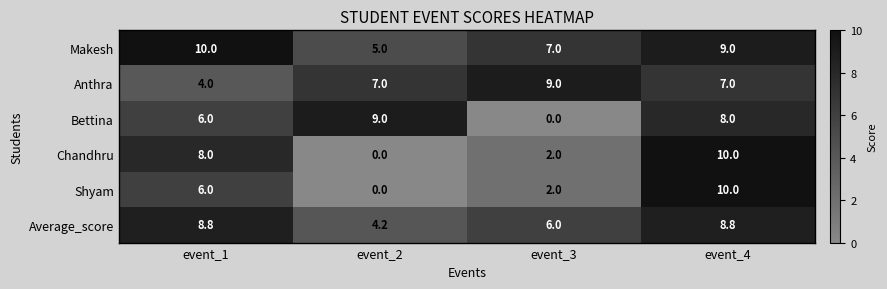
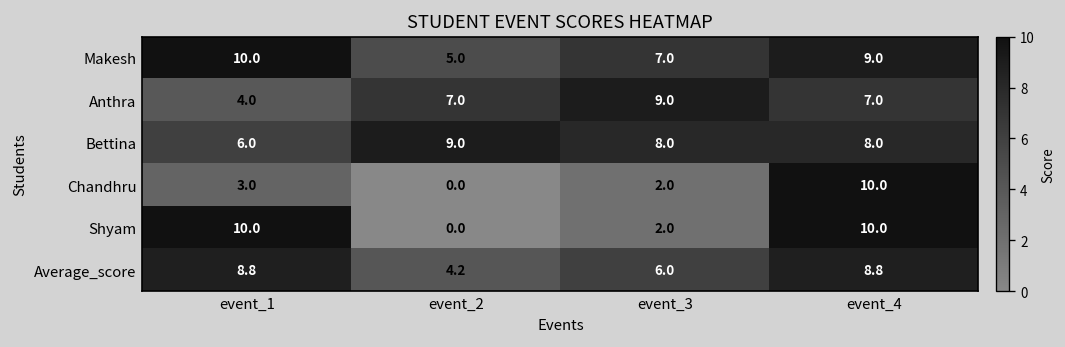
Bettina, event_3: 0.0 -> 8.0
Chandhru, event_1: 8.0 -> 3.0
Shyam, event_1: 6.0 -> 10.0
